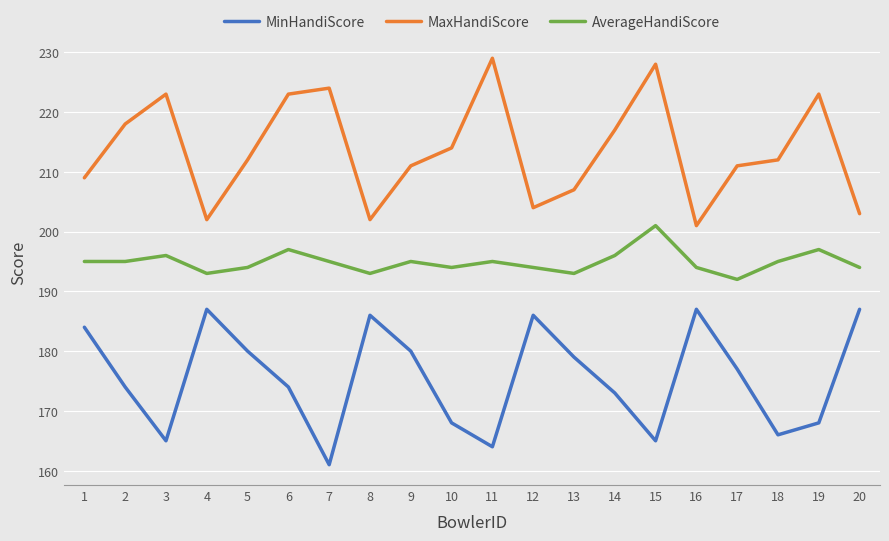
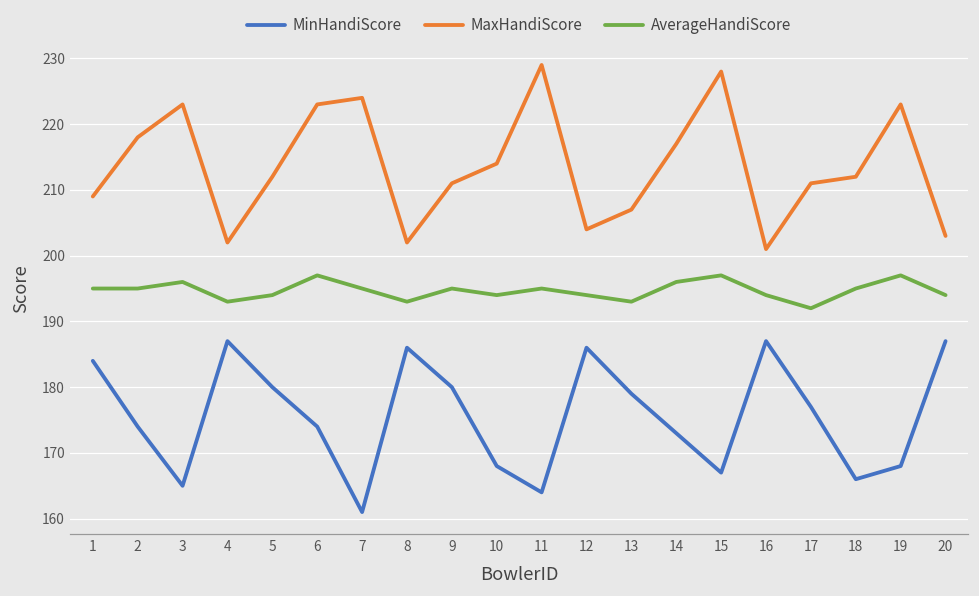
MinHandiScore, 15: 165 -> 167
AverageHandiScore, 15: 201 -> 197
